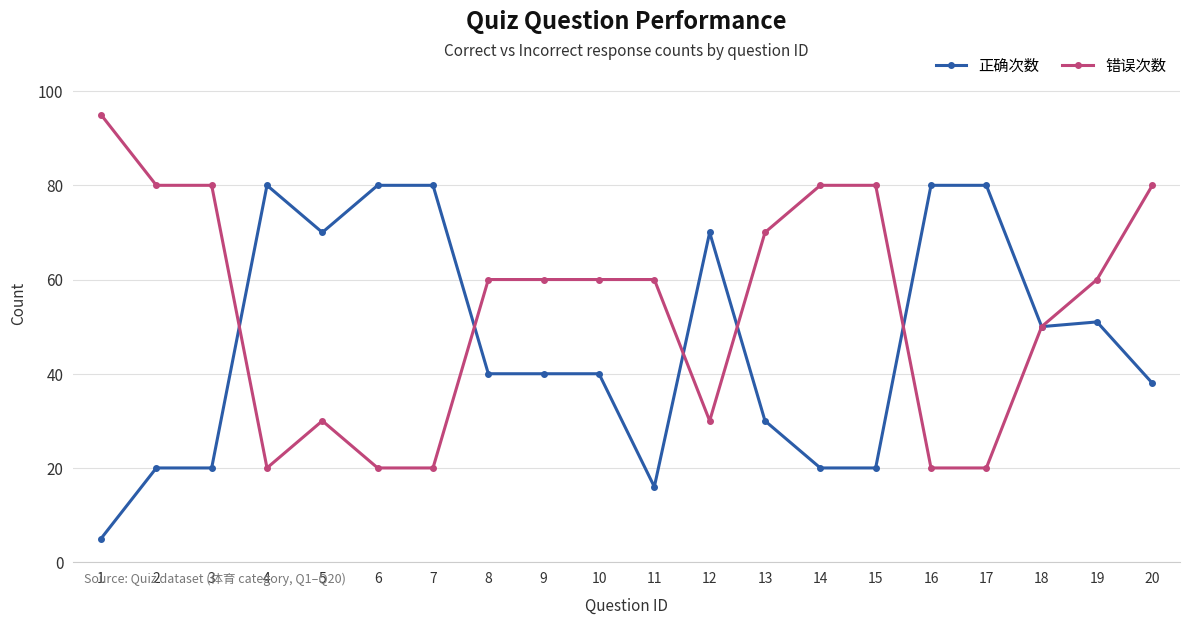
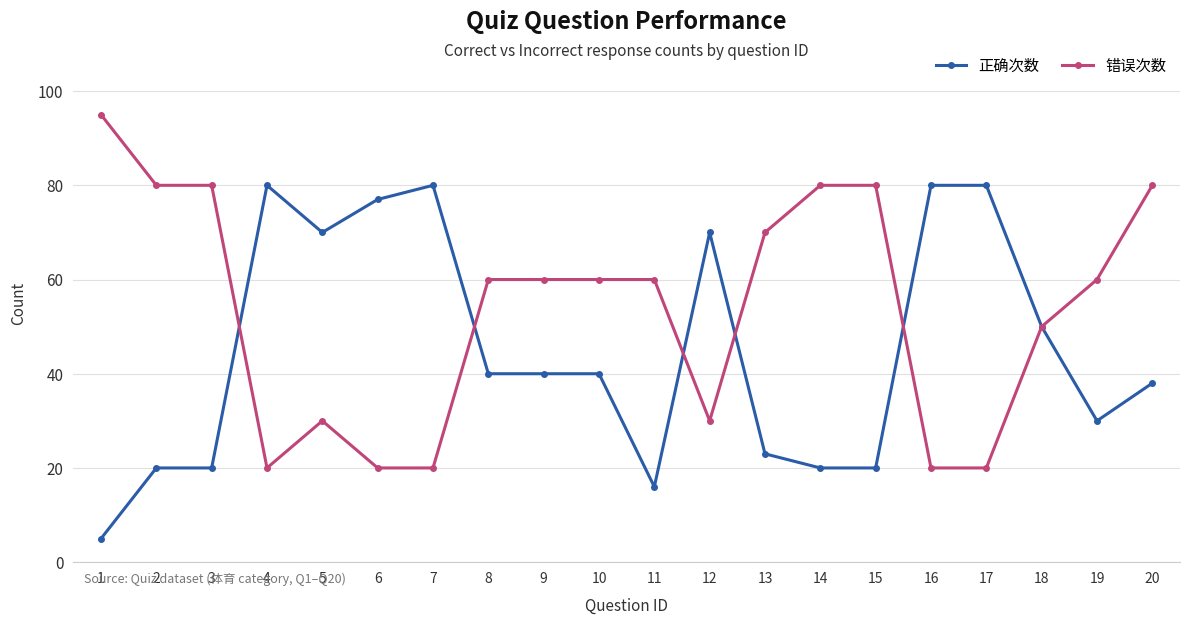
正确次数, 6: 80 -> 77
正确次数, 13: 30 -> 23
正确次数, 19: 51 -> 30
